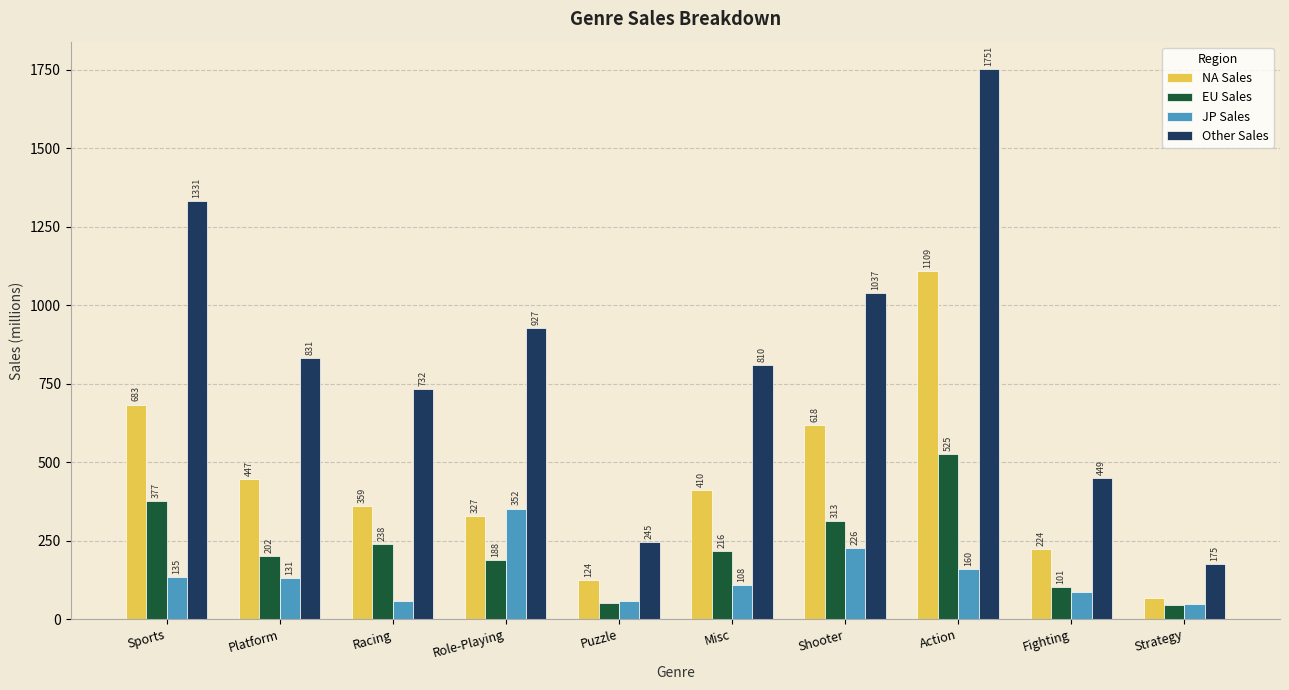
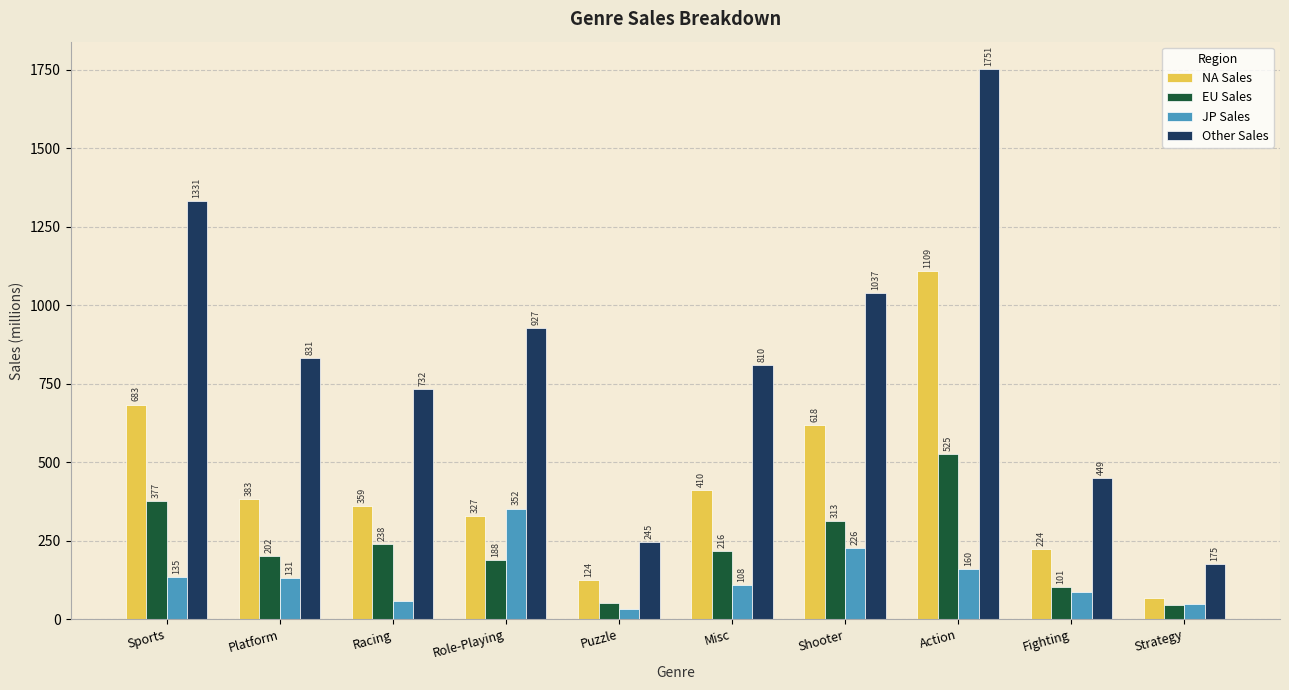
NA Sales, Platform: 447 -> 383
JP Sales, Puzzle: 60 -> 30
